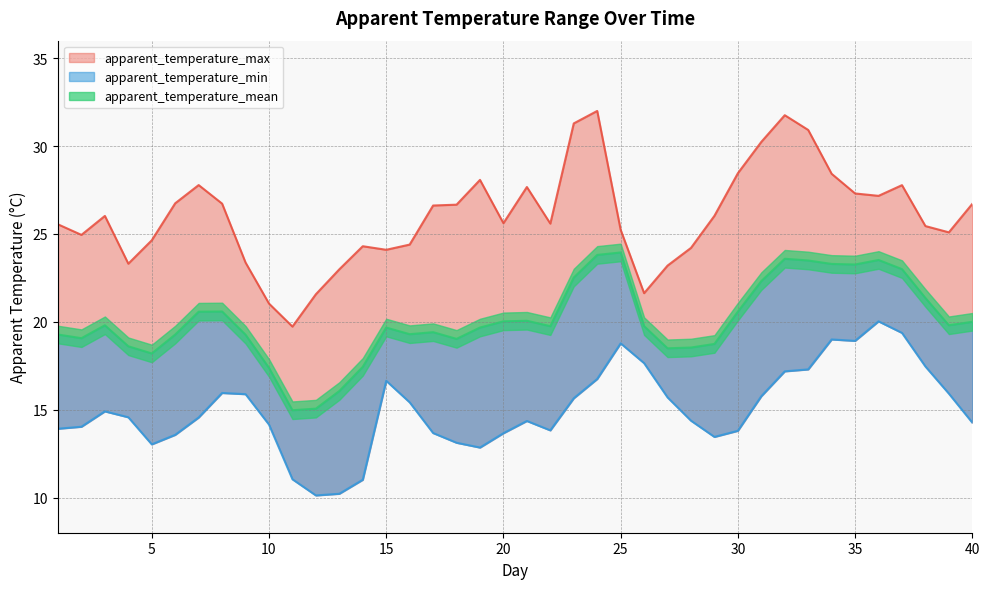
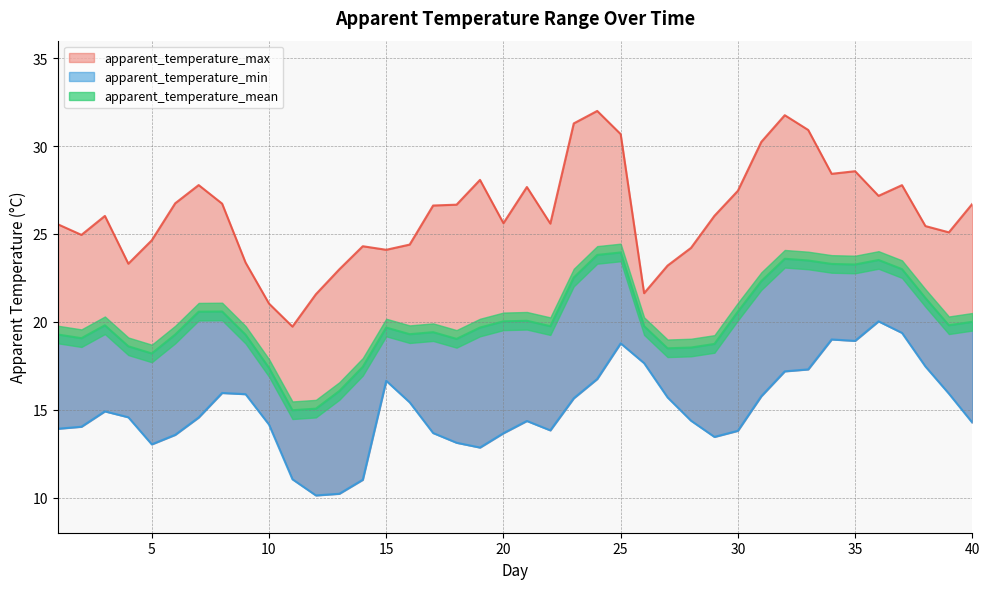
apparent_temperature_max, 25: 25.2 -> 30.7
apparent_temperature_max, 30: 28.5 -> 27.5
apparent_temperature_max, 35: 27.3 -> 28.6
